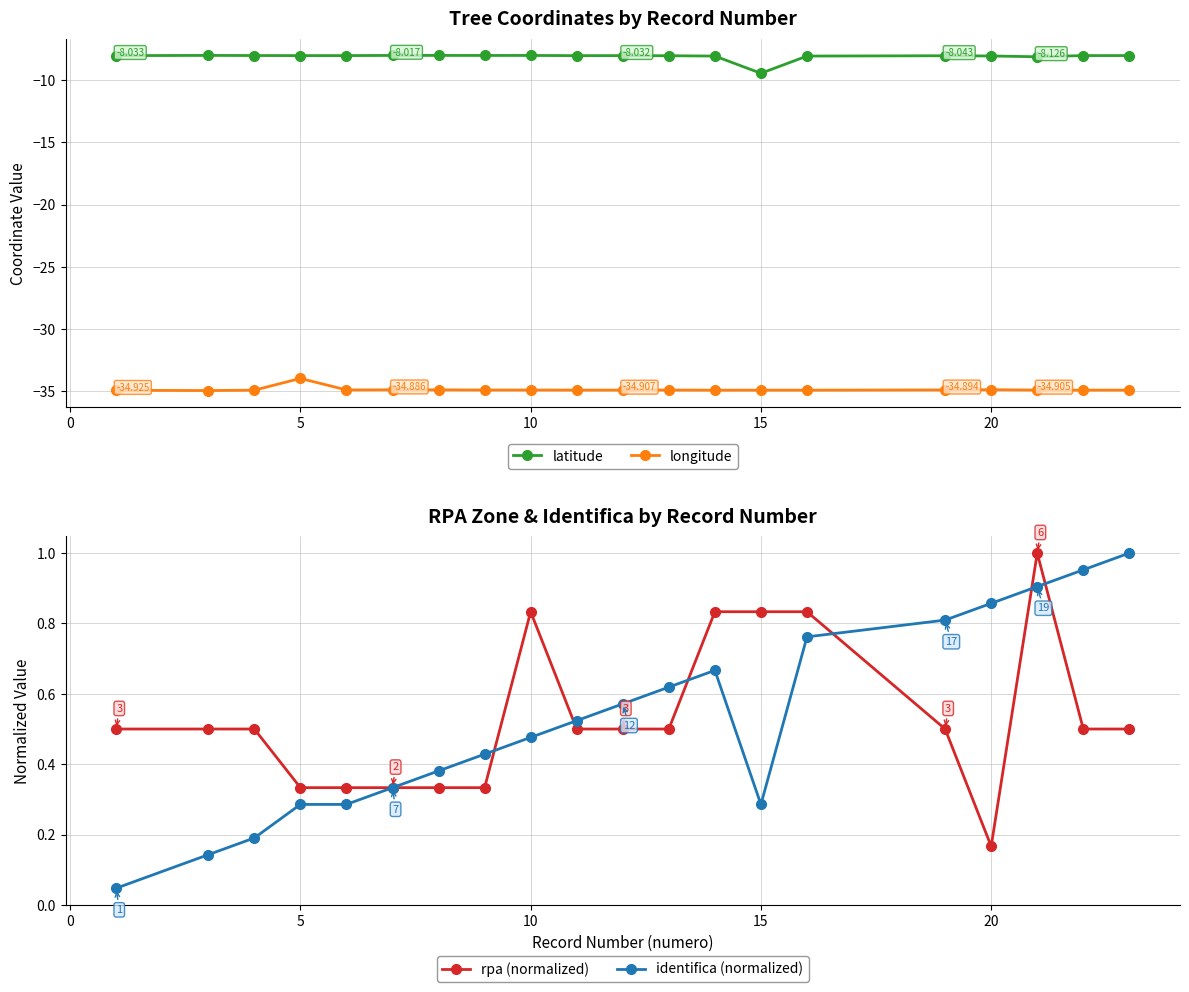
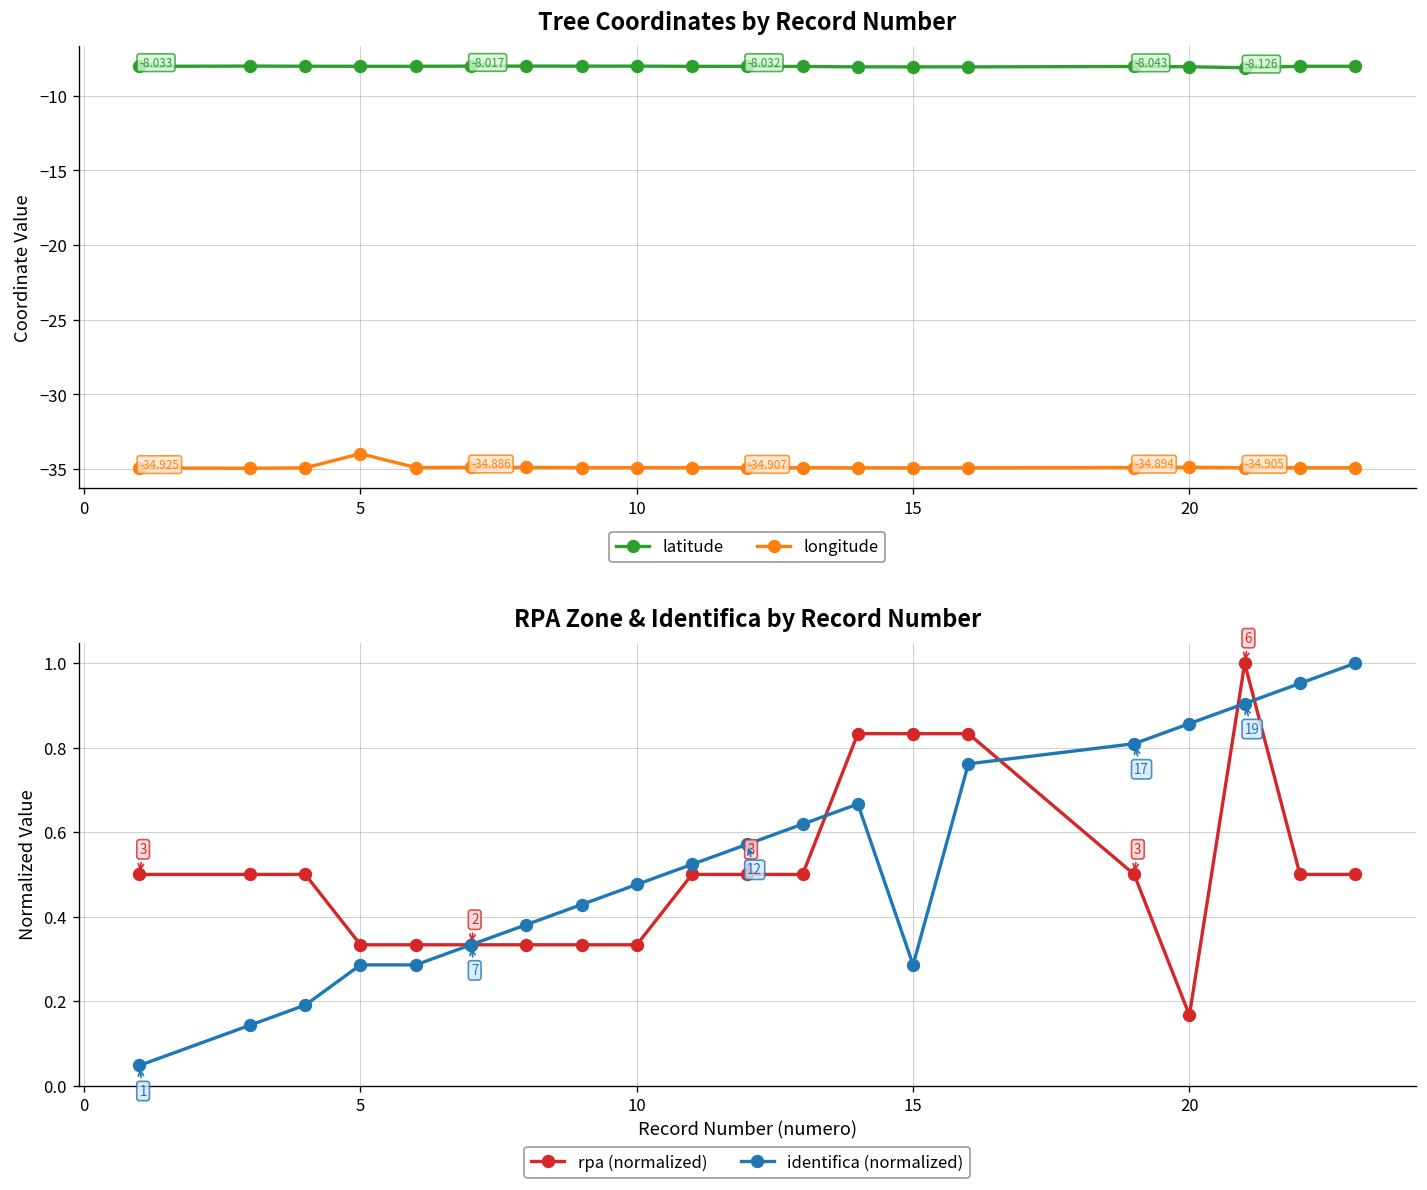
Tree Coordinates by Record Number, latitude, 15: -9.5 -> -8.1
RPA Zone & Identifica by Record Number, rpa (normalized), 10: 0.83 -> 0.33
